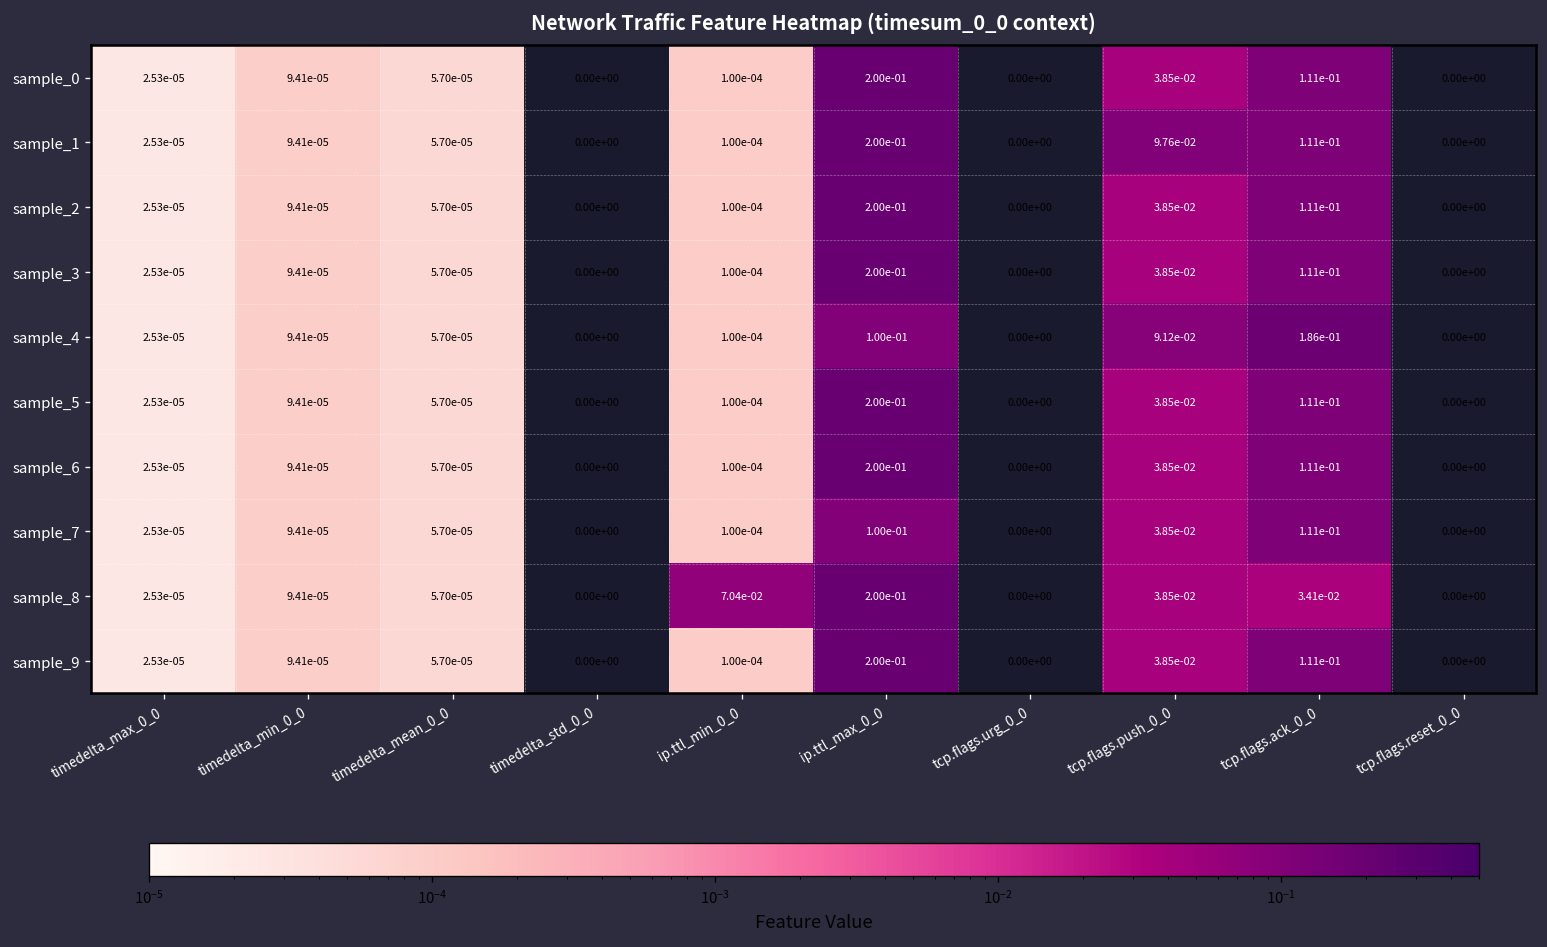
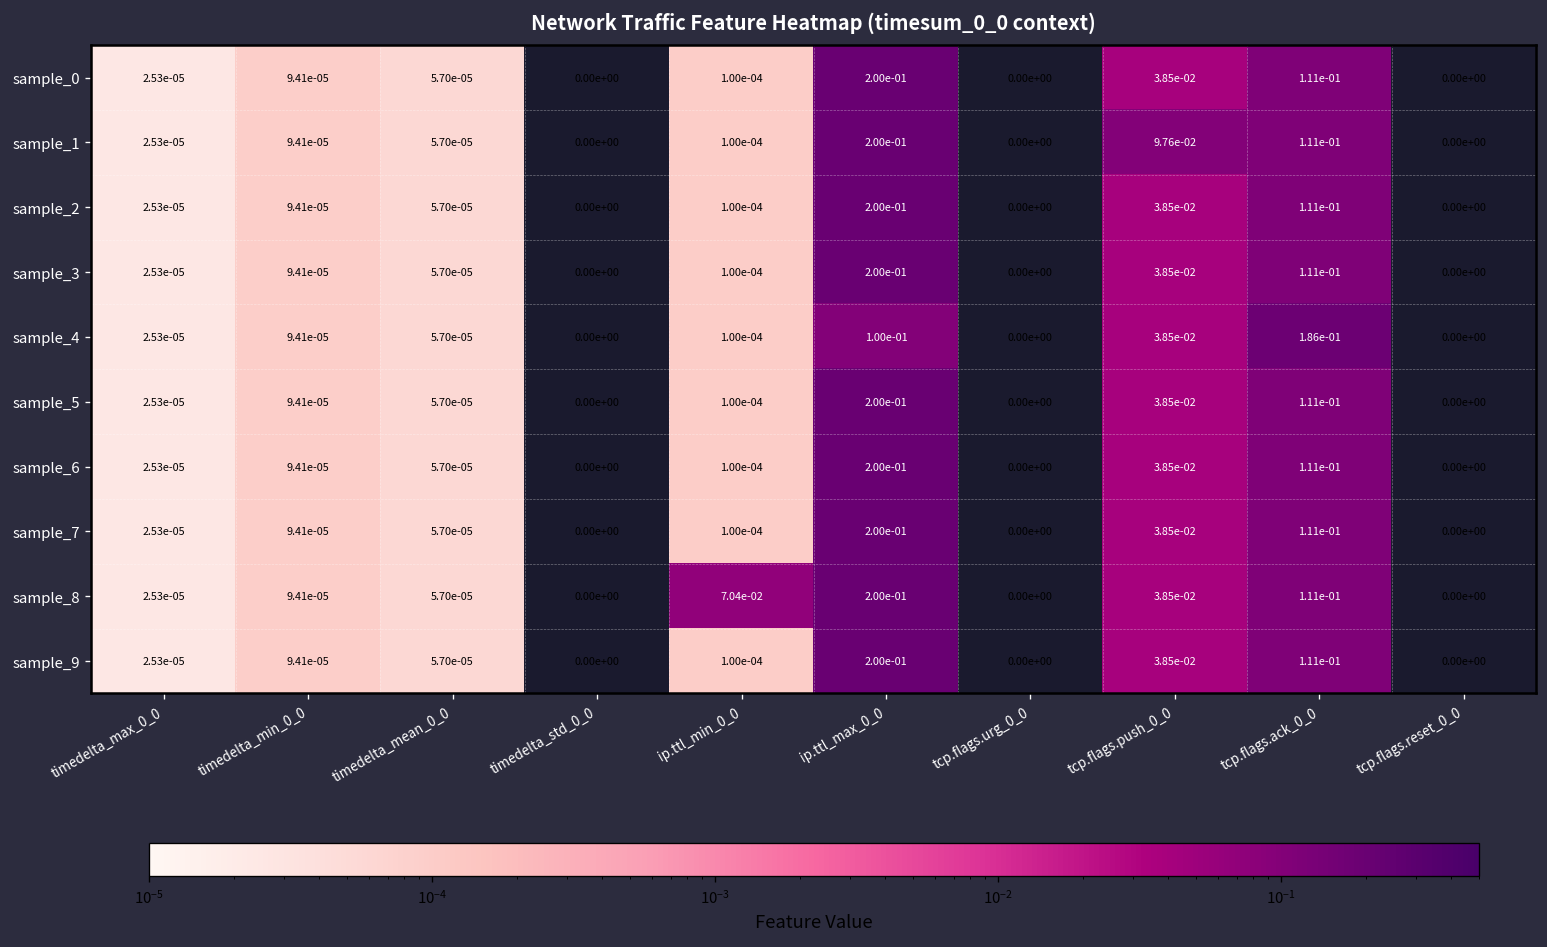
sample_4, tcp.flags.push_0_0: 9.12e-02 -> 3.85e-02
sample_7, ip.ttl_max_0_0: 1.00e-01 -> 2.00e-01
sample_8, tcp.flags.ack_0_0: 3.41e-02 -> 1.11e-01
